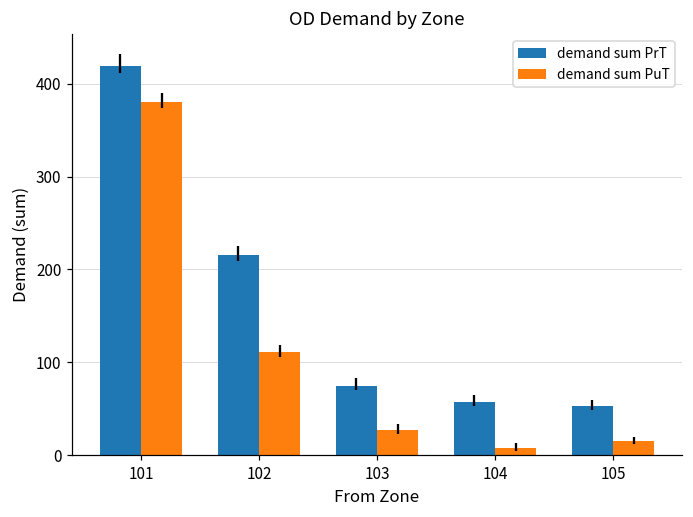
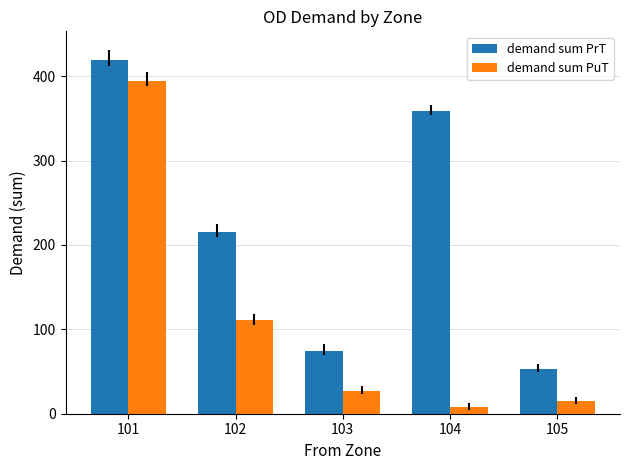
demand sum PuT, 101: 380 -> 390
demand sum PrT, 104: 60 -> 360
